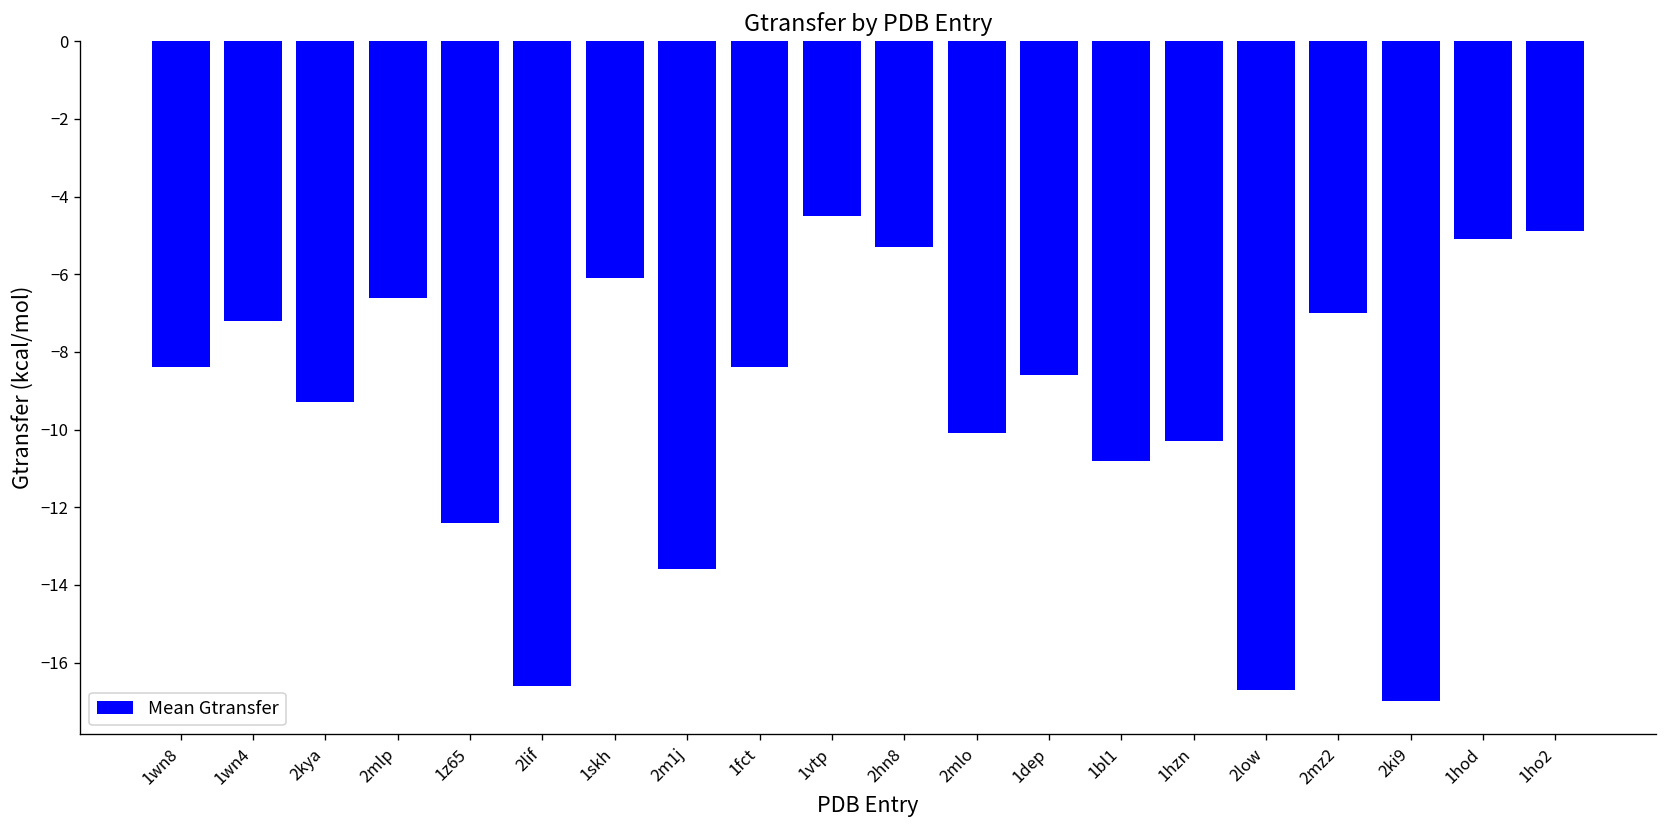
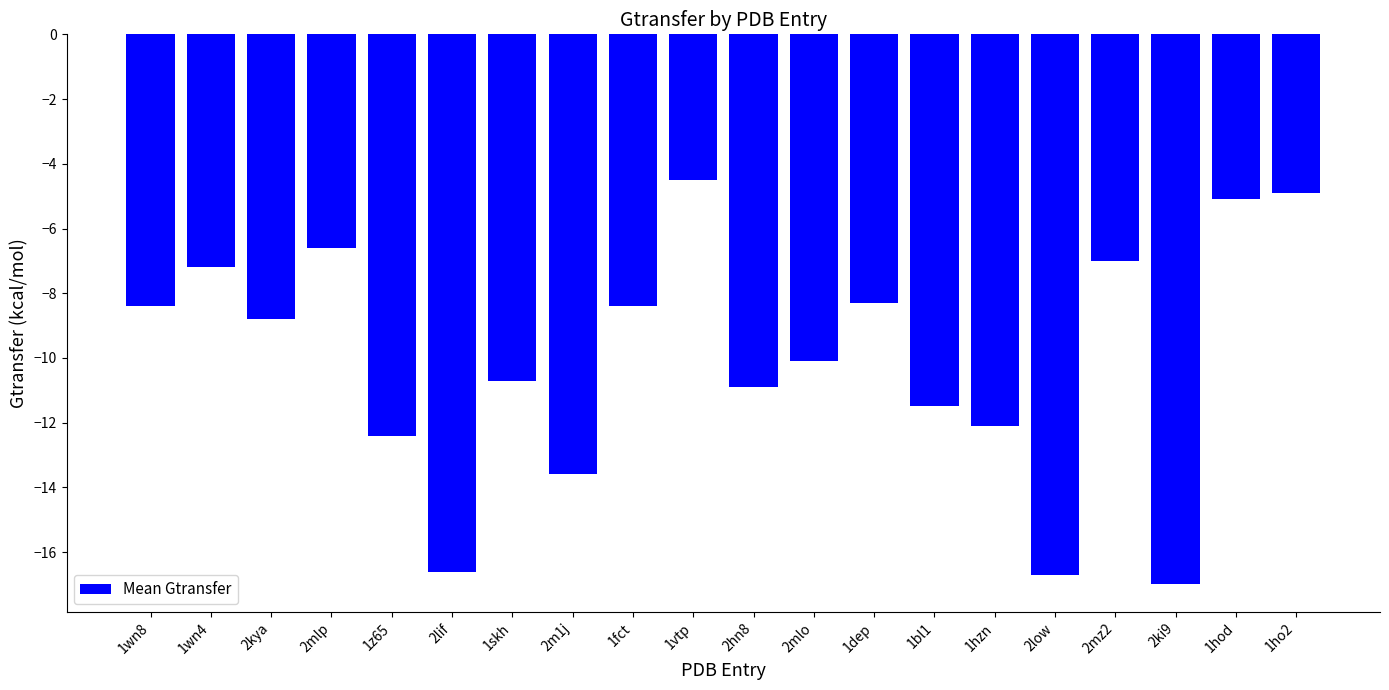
2kya: -9.3 -> -8.8
1skh: -6.1 -> -10.7
2hn8: -5.3 -> -10.9
1dep: -8.6 -> -8.3
1bl1: -10.8 -> -11.5
1hzn: -10.3 -> -12.1
